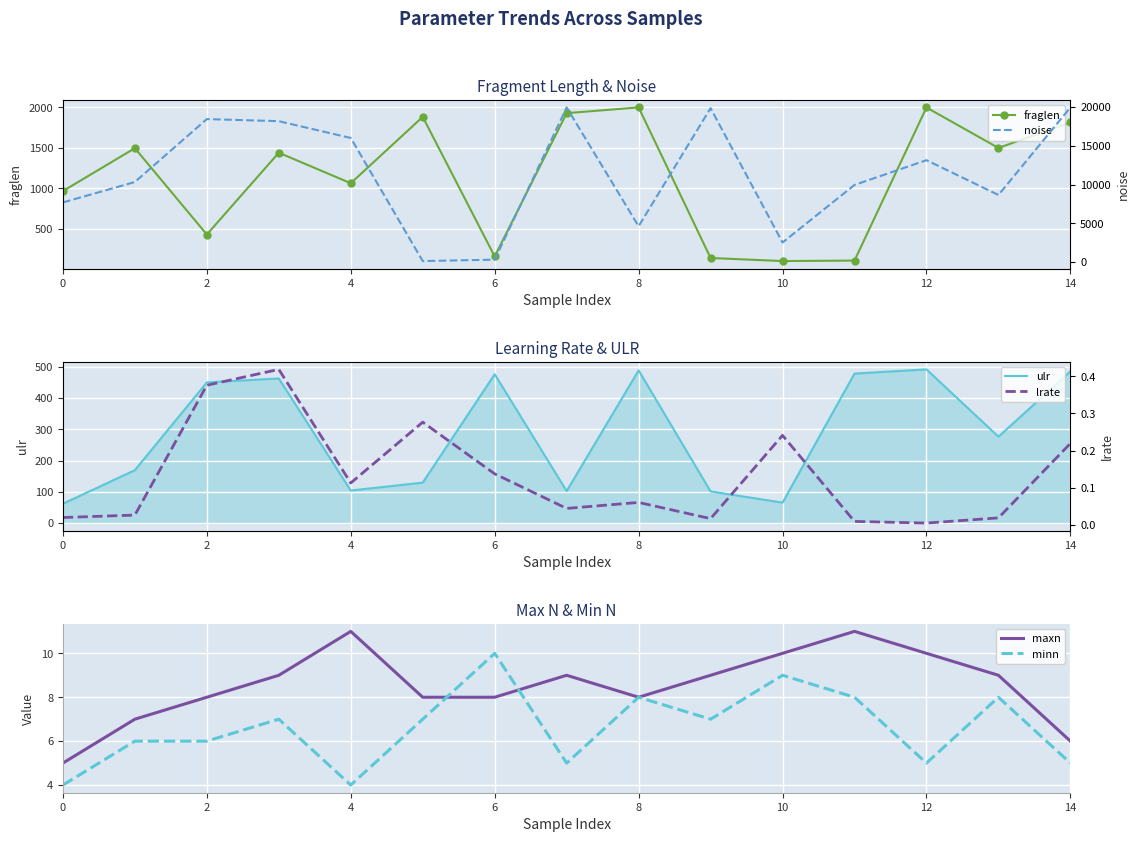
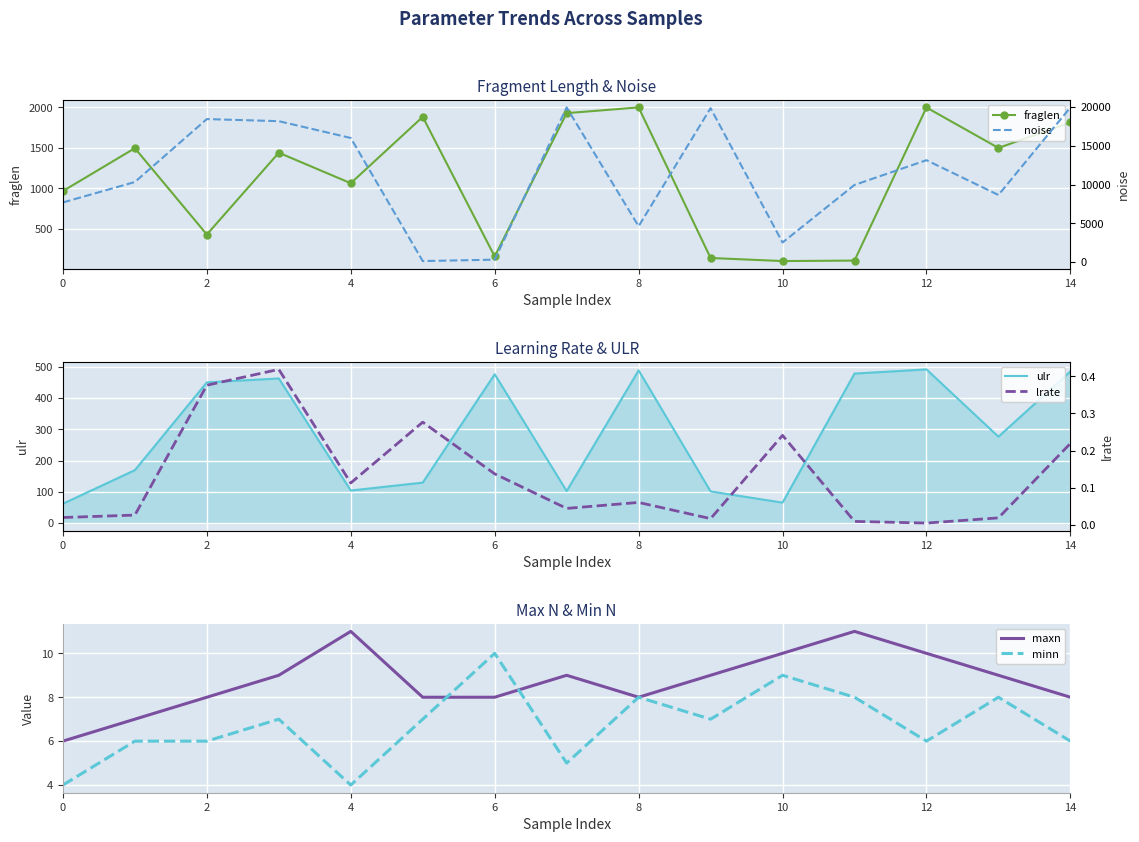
Max N & Min N, maxn, 0: 5 -> 6
Max N & Min N, minn, 12: 5 -> 6
Max N & Min N, maxn, 14: 6 -> 8
Max N & Min N, minn, 14: 5 -> 6
